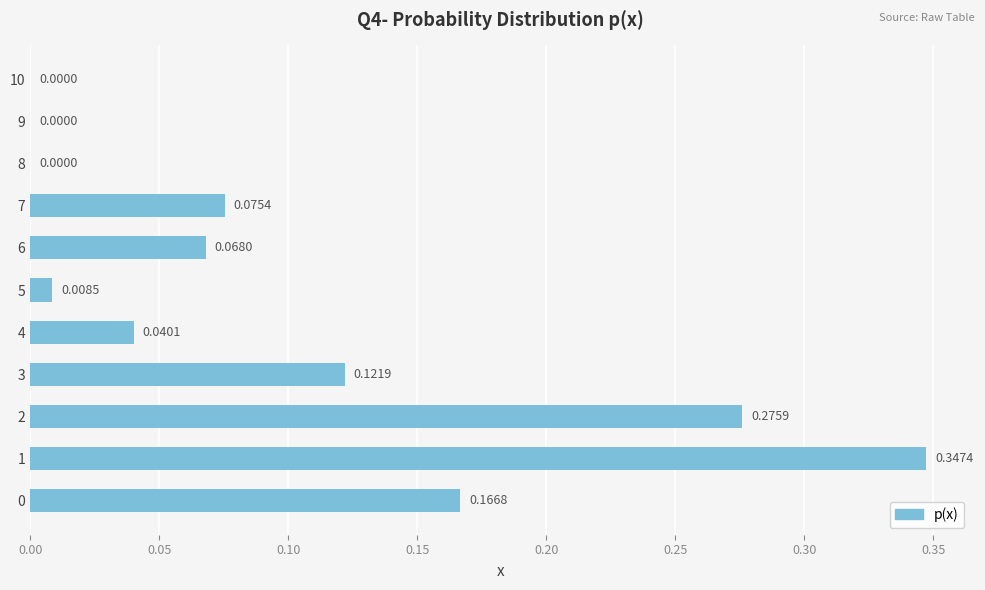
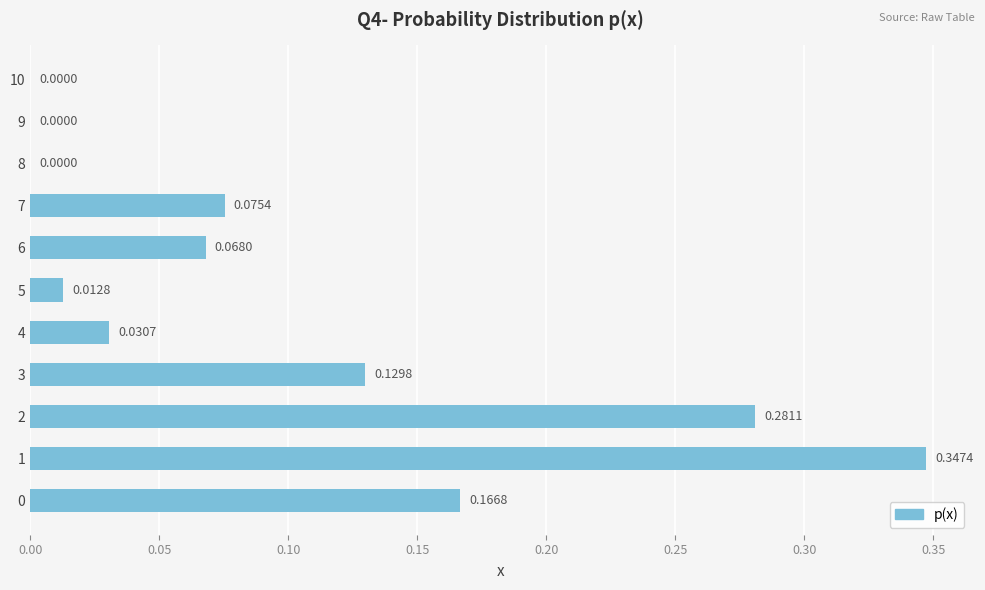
5: 0.0085 -> 0.0128
4: 0.0401 -> 0.0307
3: 0.1219 -> 0.1298
2: 0.2759 -> 0.2811
